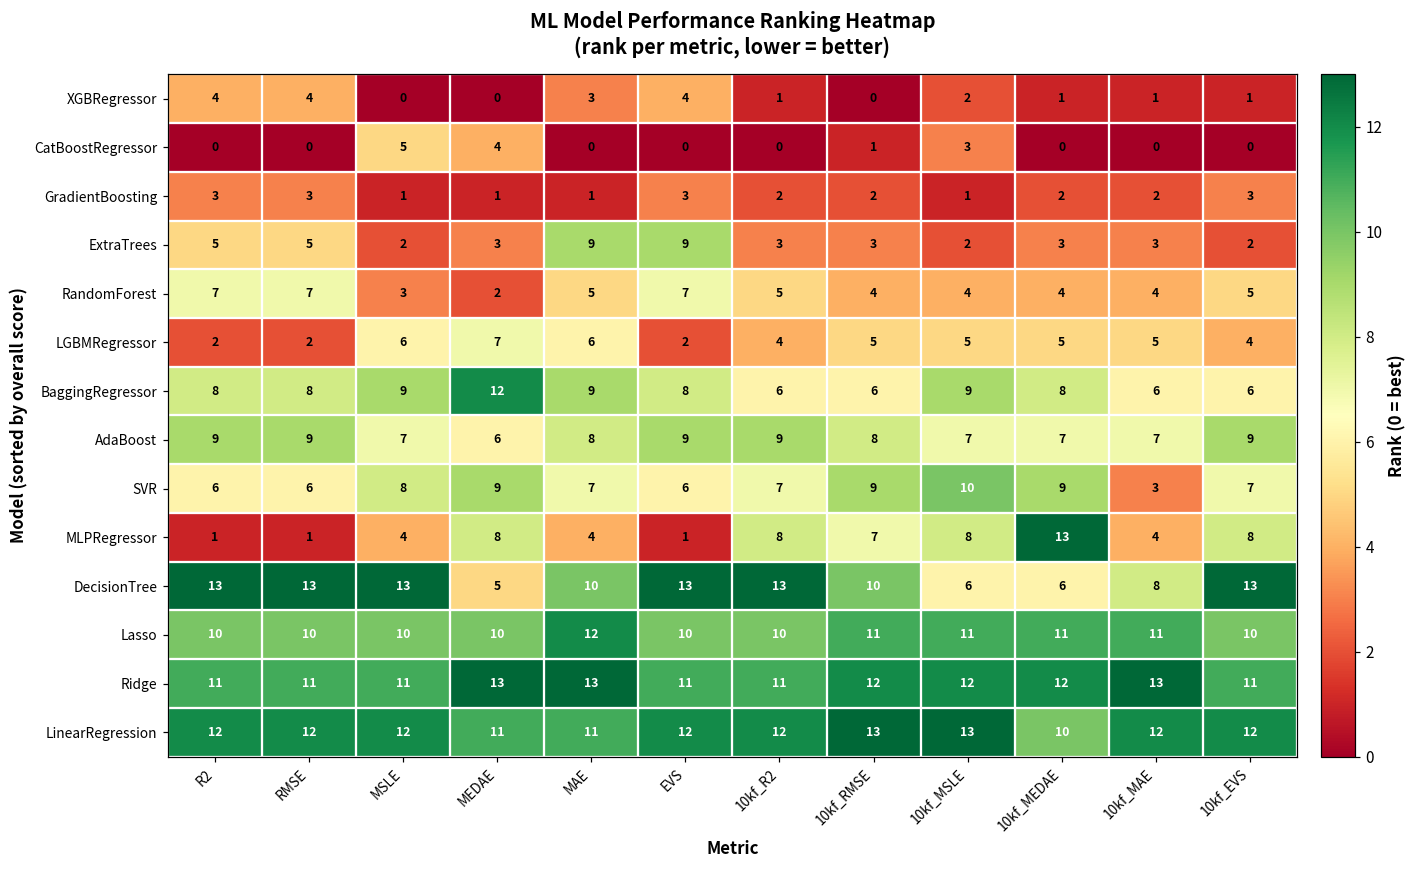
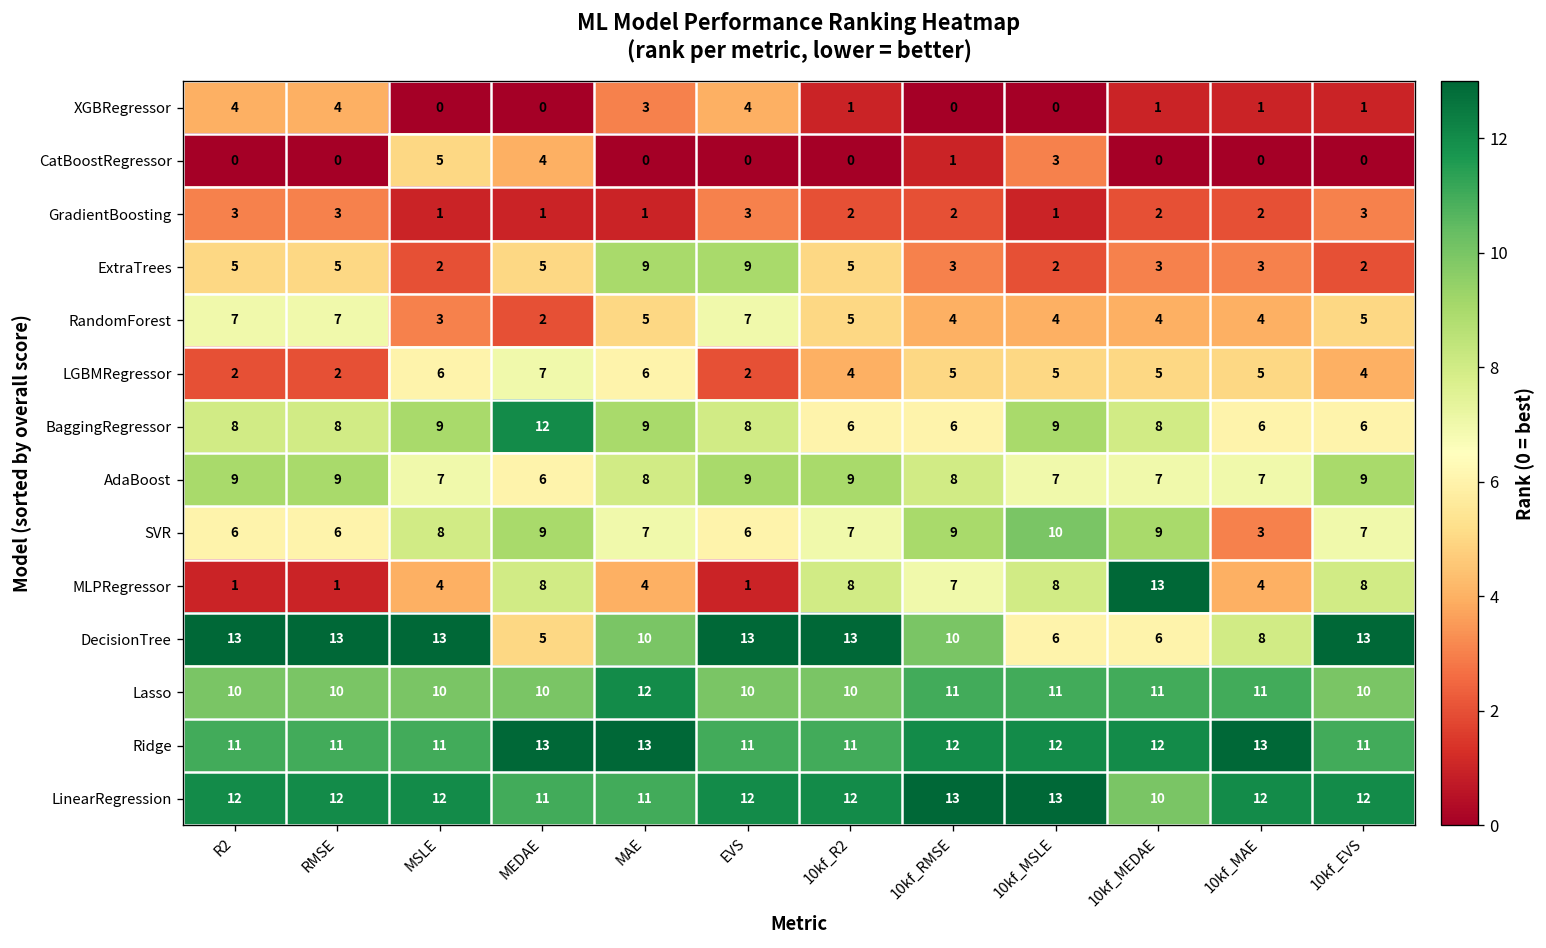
XGBRegressor, 10kf_MSLE: 2 -> 0
ExtraTrees, MEDAE: 3 -> 5
ExtraTrees, 10kf_R2: 3 -> 5
